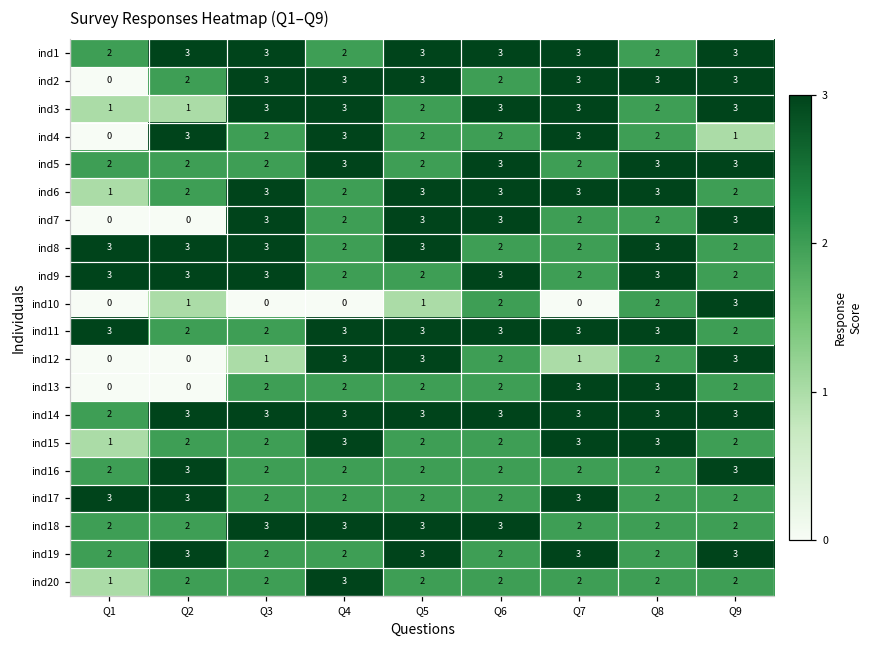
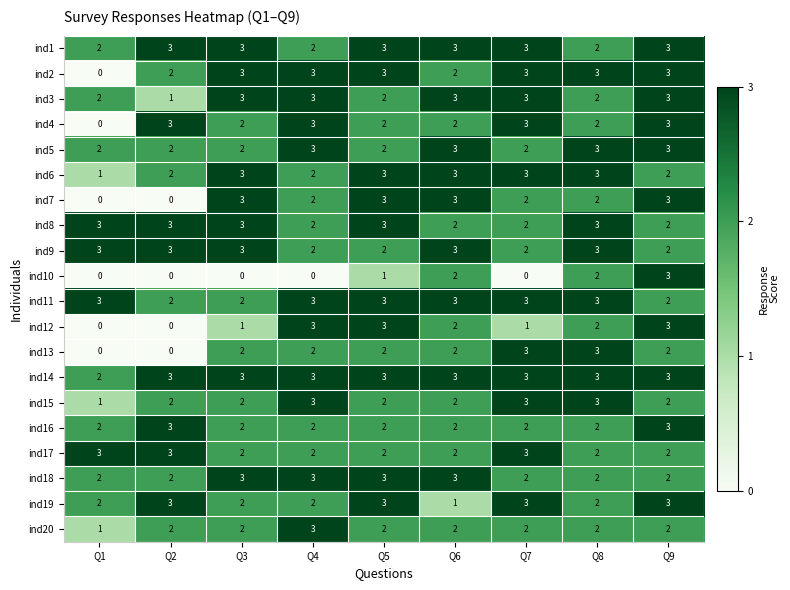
ind3, Q1: 1 -> 2
ind4, Q9: 1 -> 3
ind10, Q2: 1 -> 0
ind19, Q6: 2 -> 1
